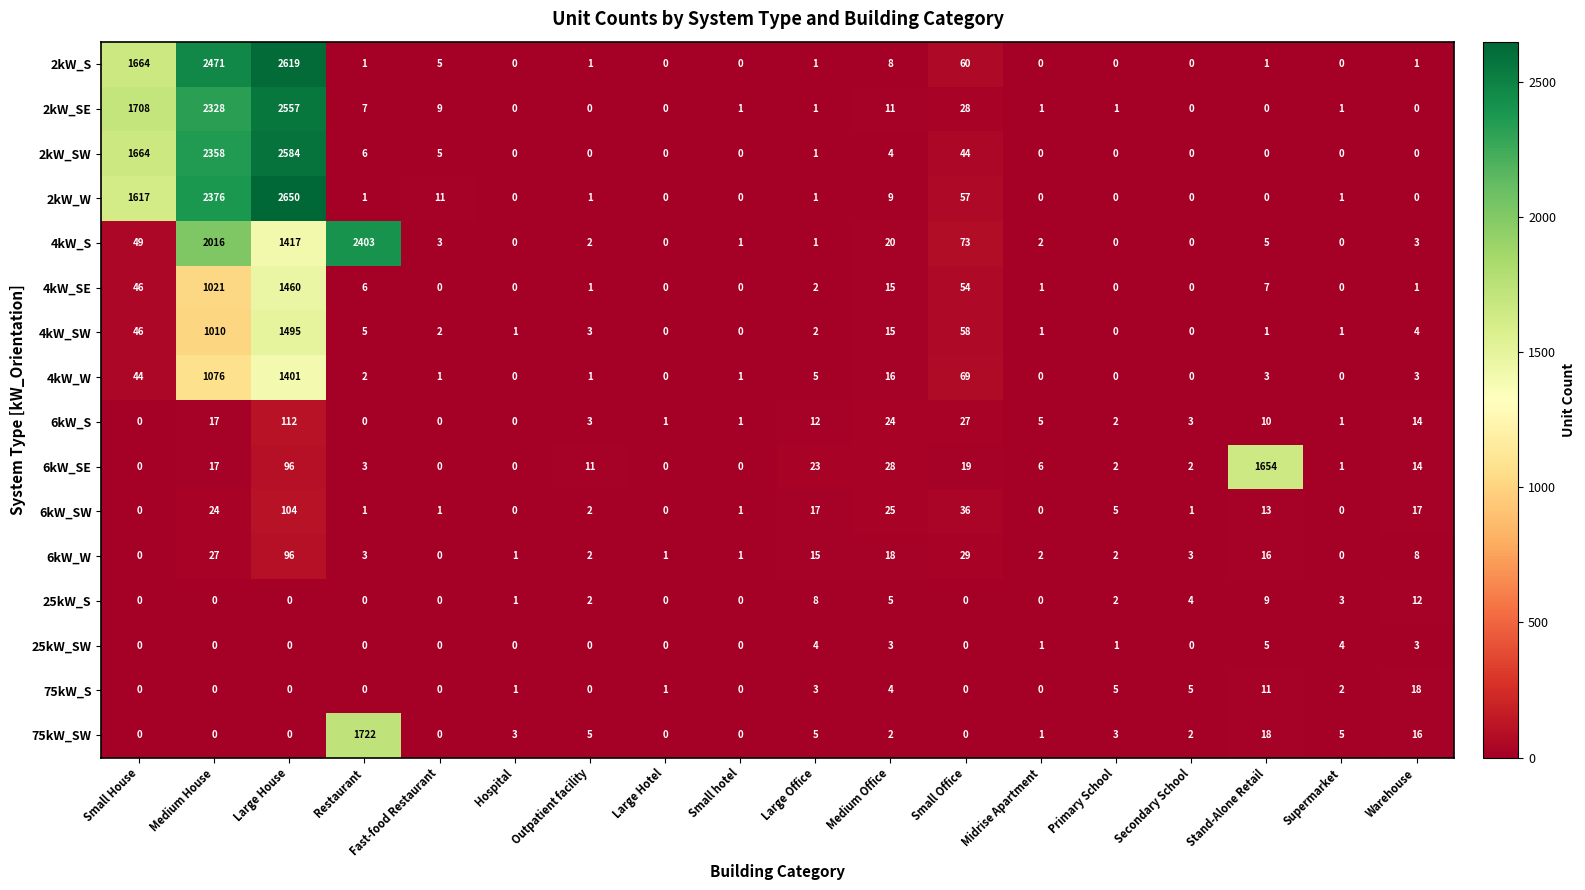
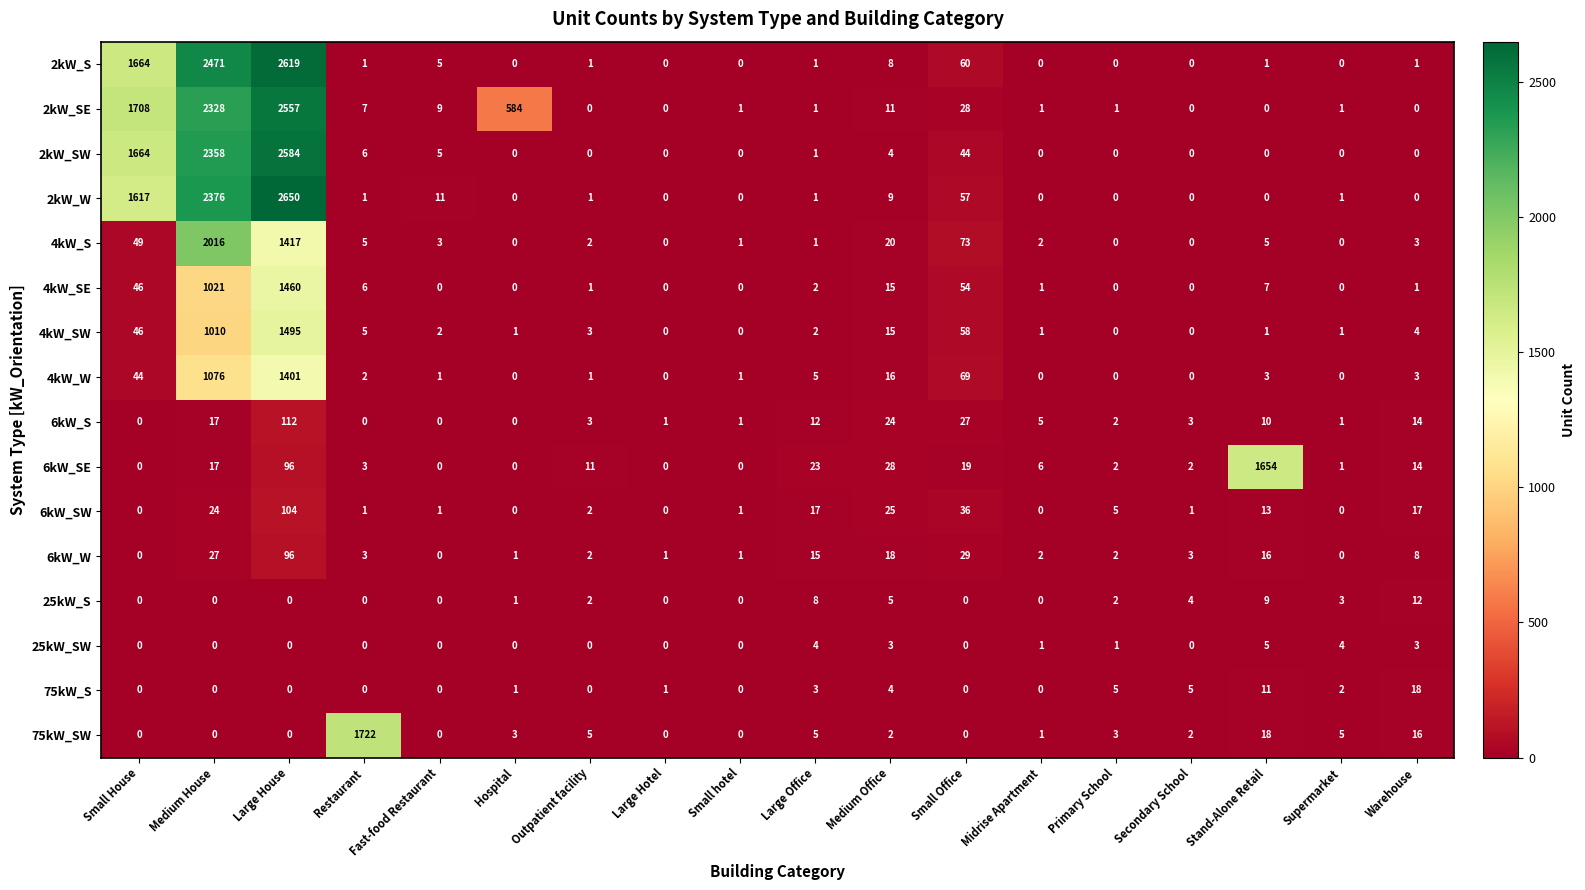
2kW_SE, Hospital: 0 -> 584
4kW_S, Restaurant: 2403 -> 5
